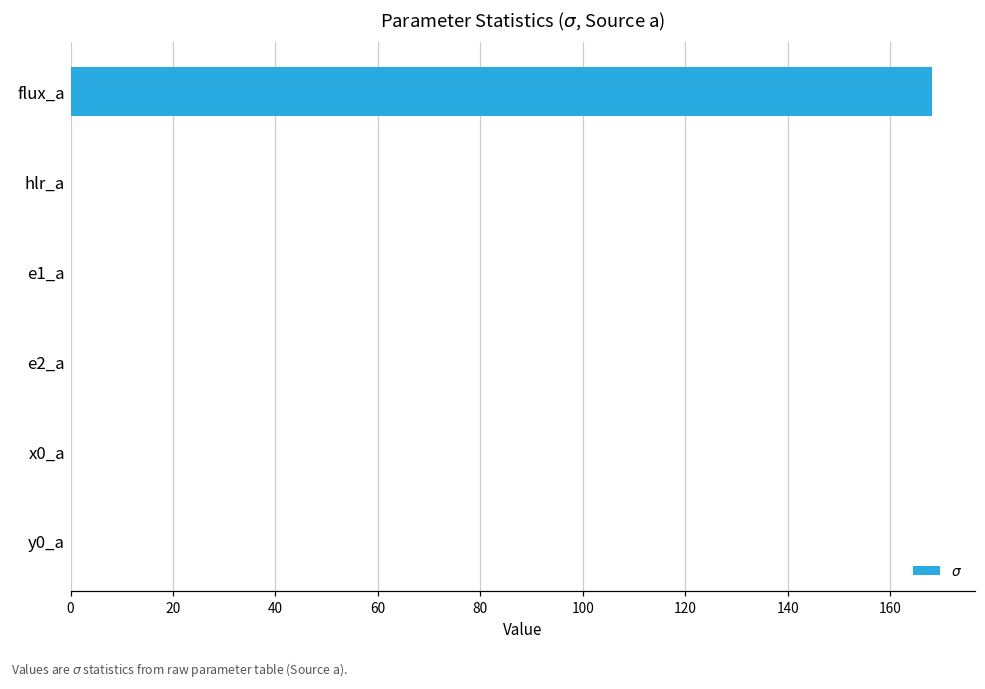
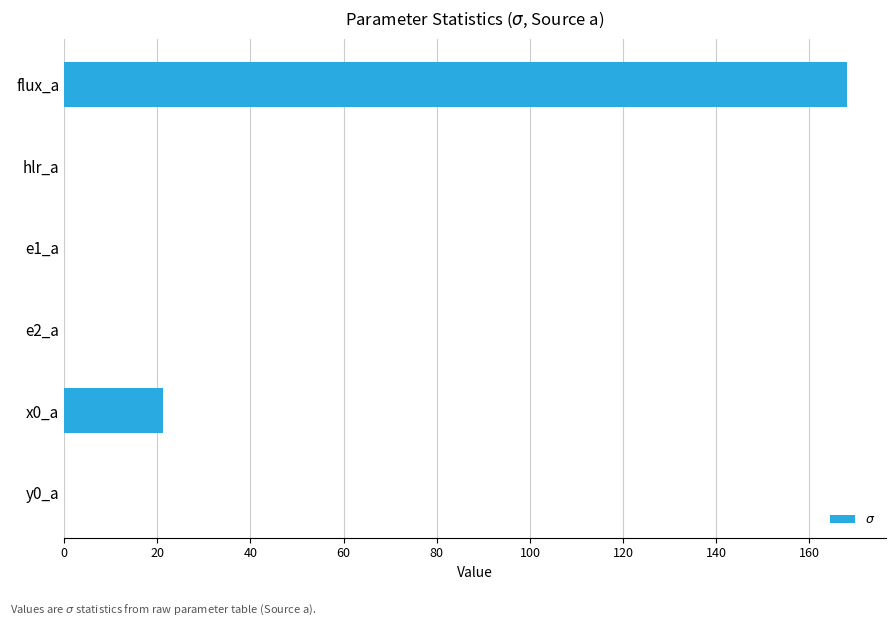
x0_a: 0 -> 21
